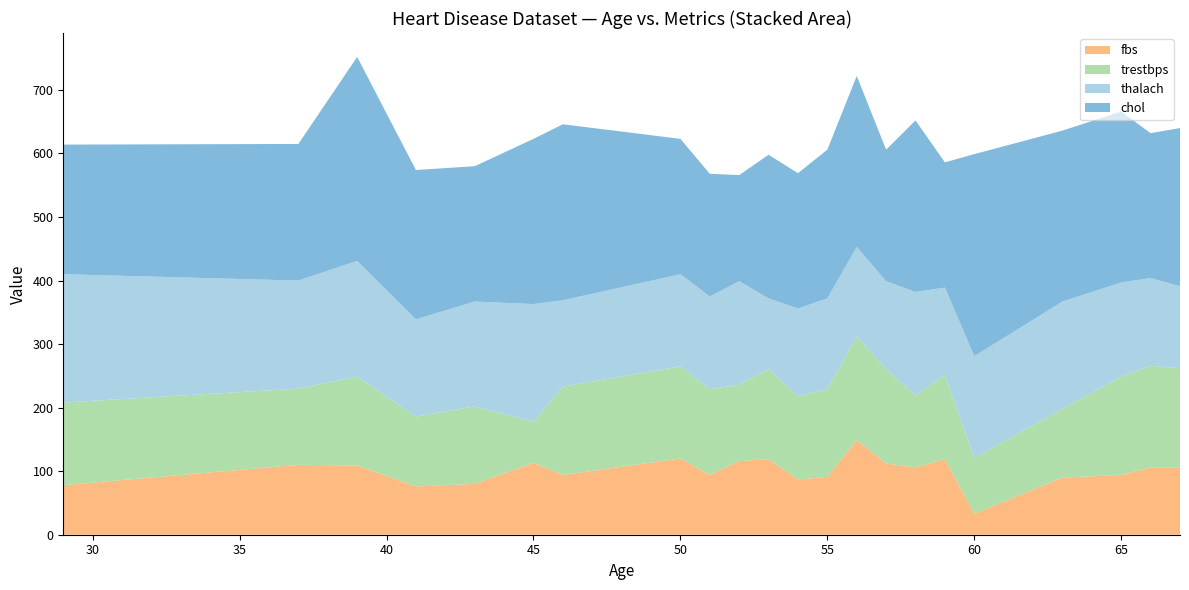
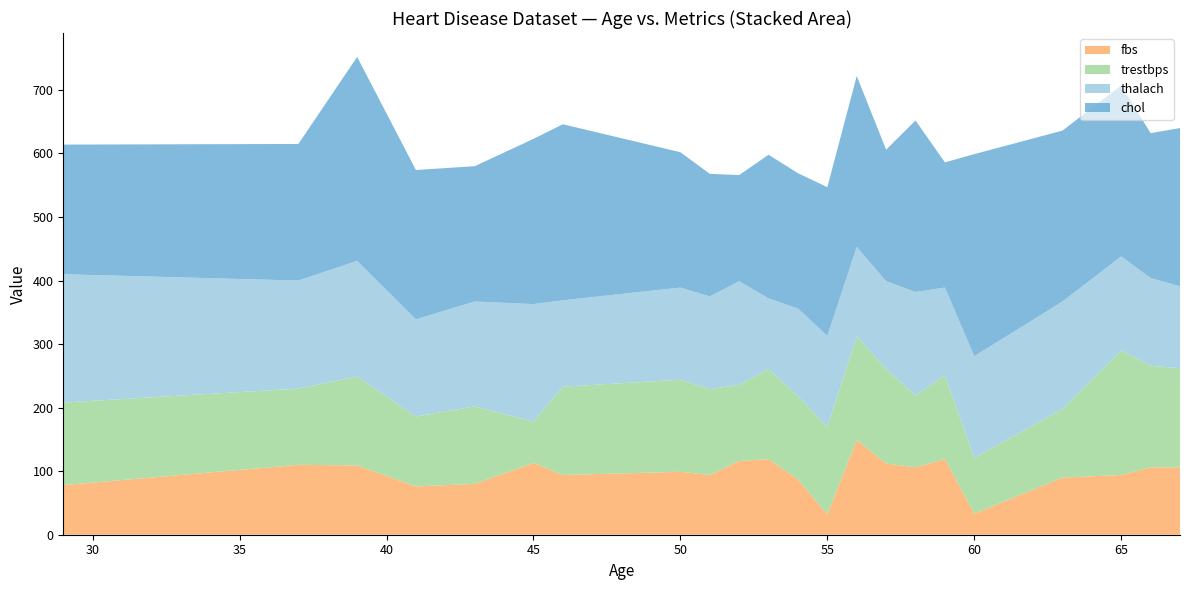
fbs, 50: 120 -> 100
fbs, 55: 90 -> 30
trestbps, 65: 160 -> 200
